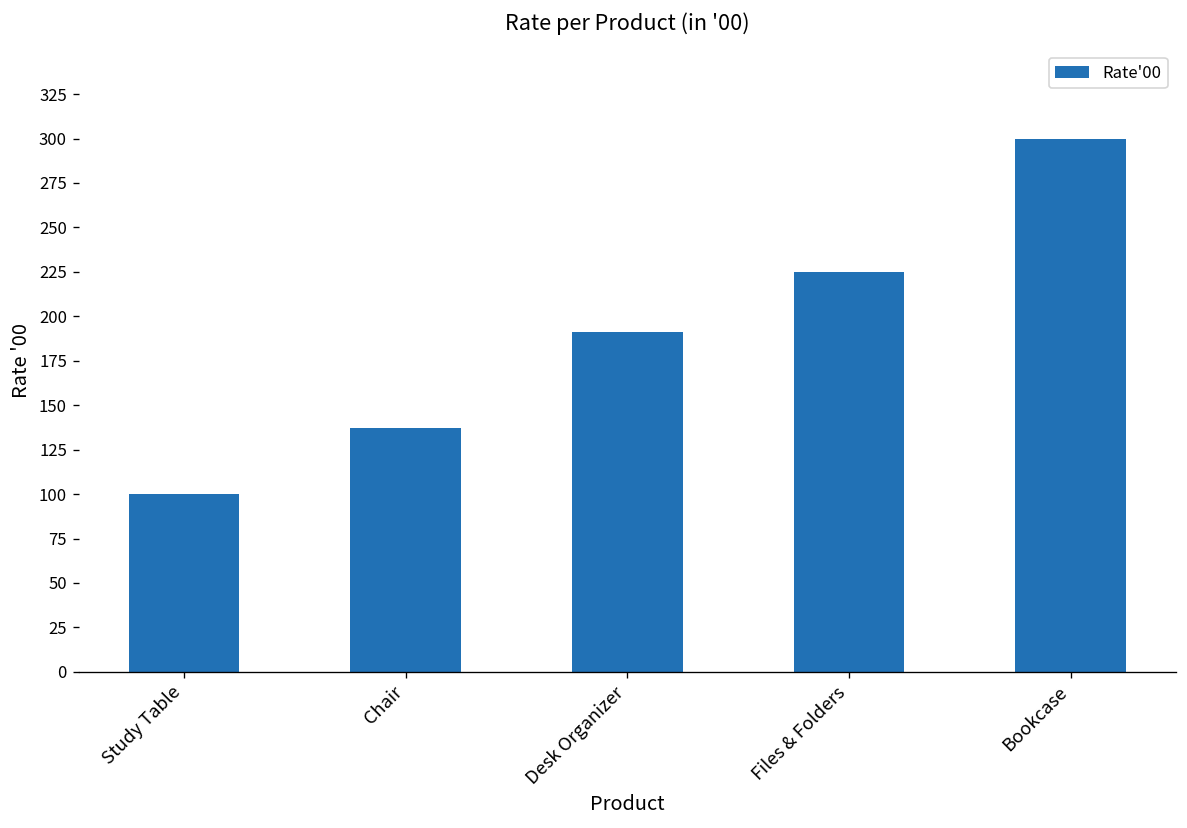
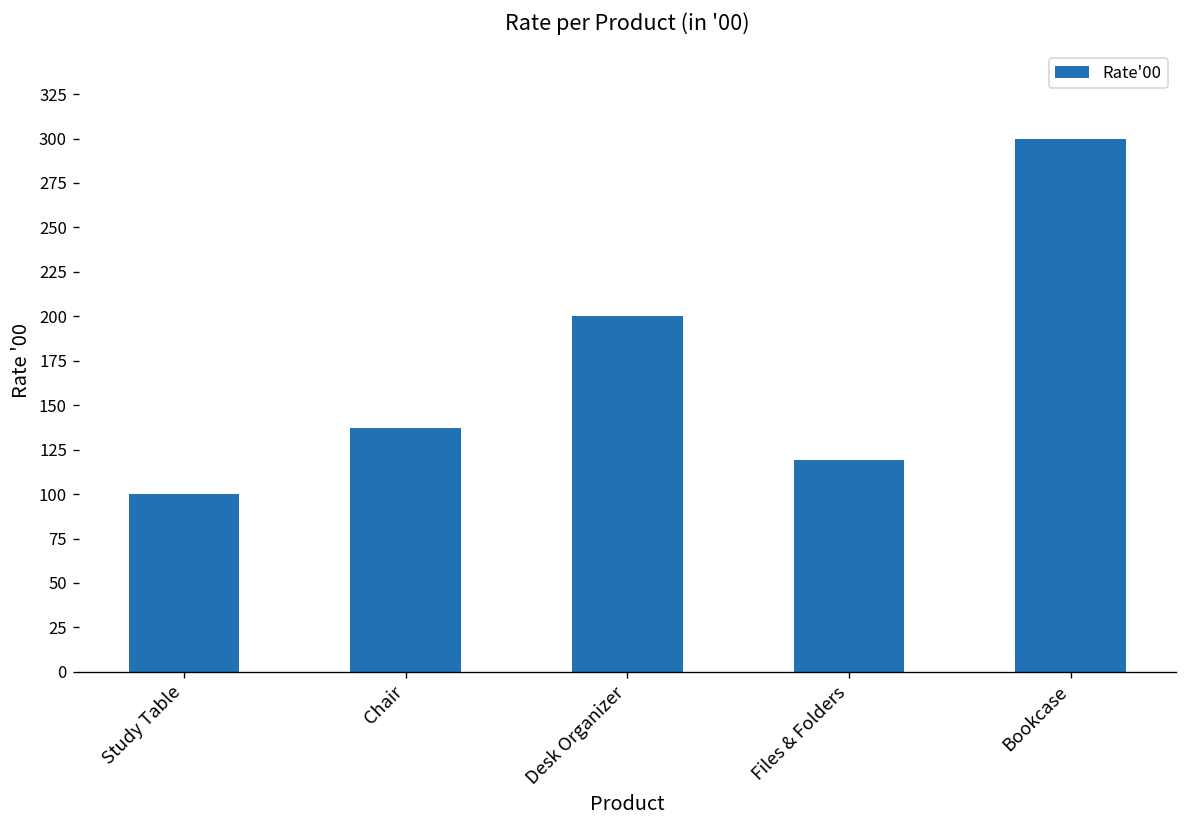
Desk Organizer: 191 -> 200
Files & Folders: 225 -> 119
